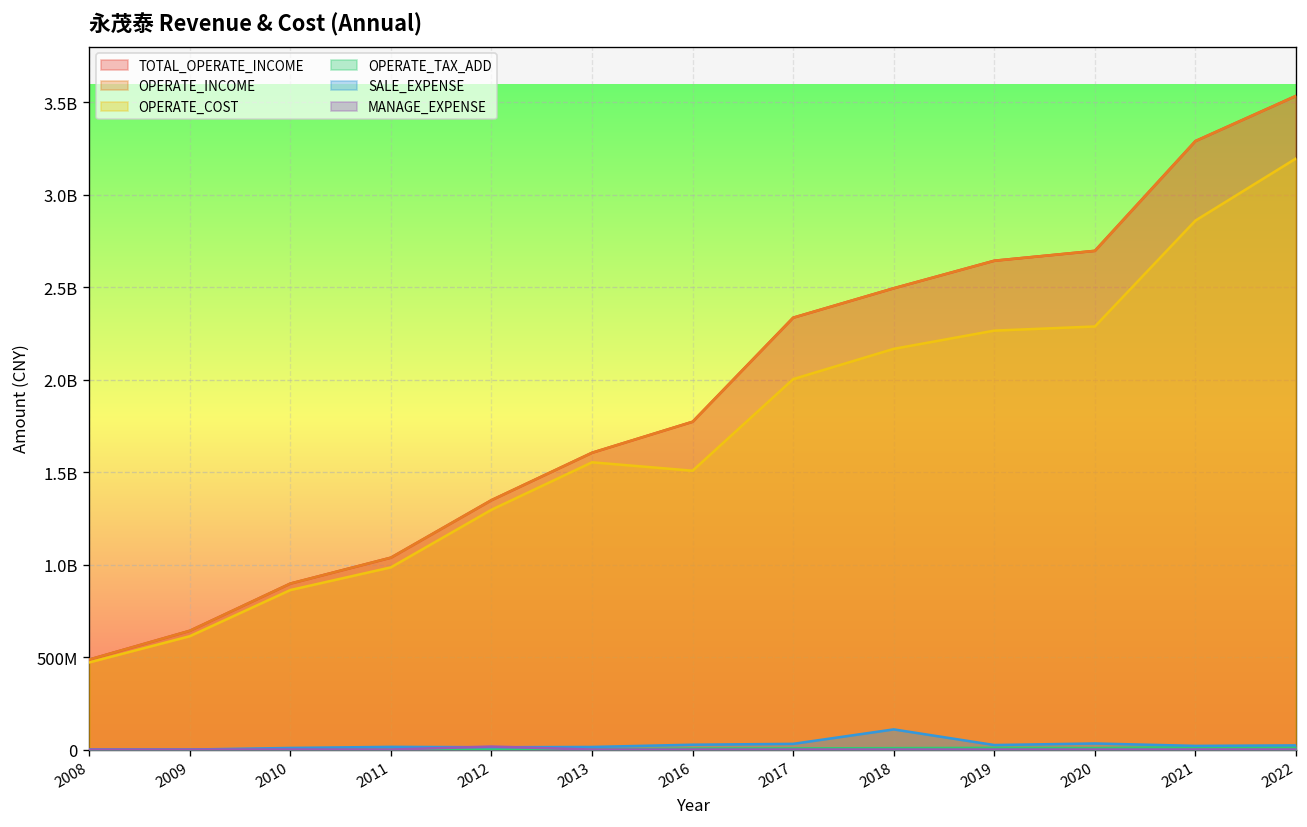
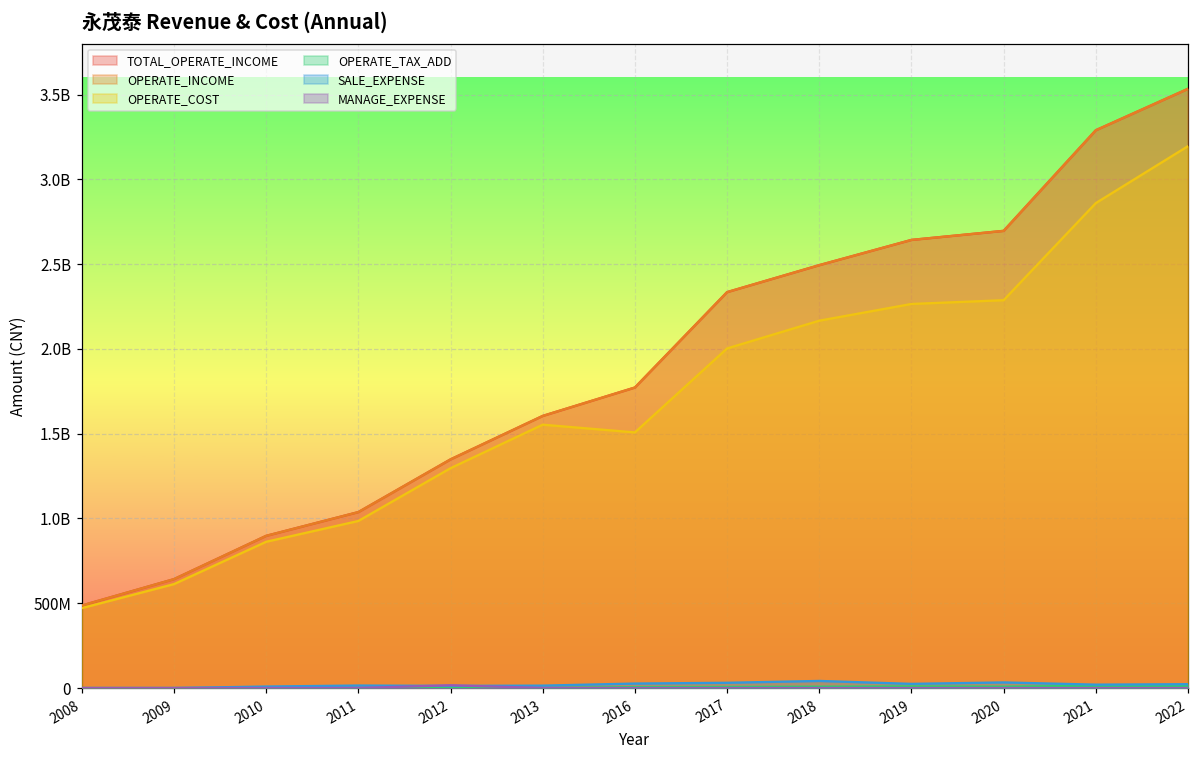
SALE_EXPENSE, 2018: 110000000 -> 40000000
